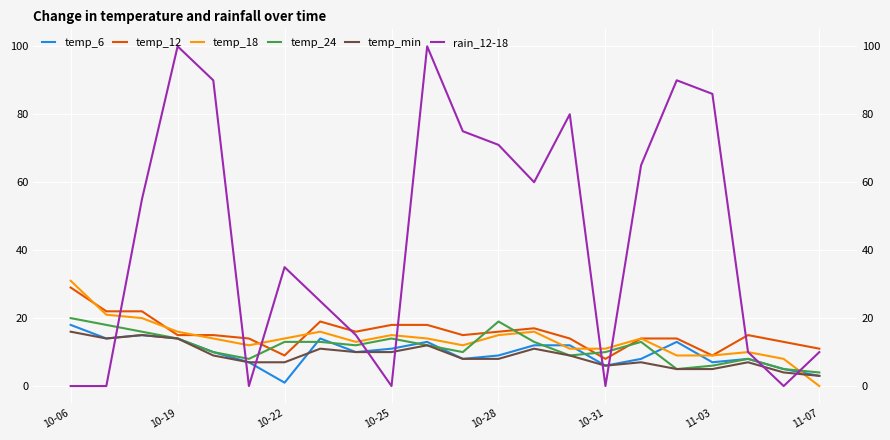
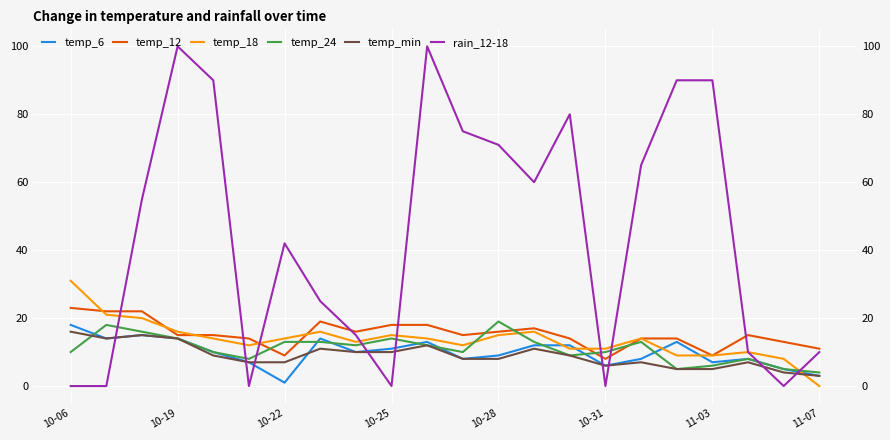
temp_12, 10-06: 29 -> 23
temp_24, 10-06: 20 -> 10
rain_12-18, 10-22: 35 -> 42
rain_12-18, 11-03: 86 -> 90
